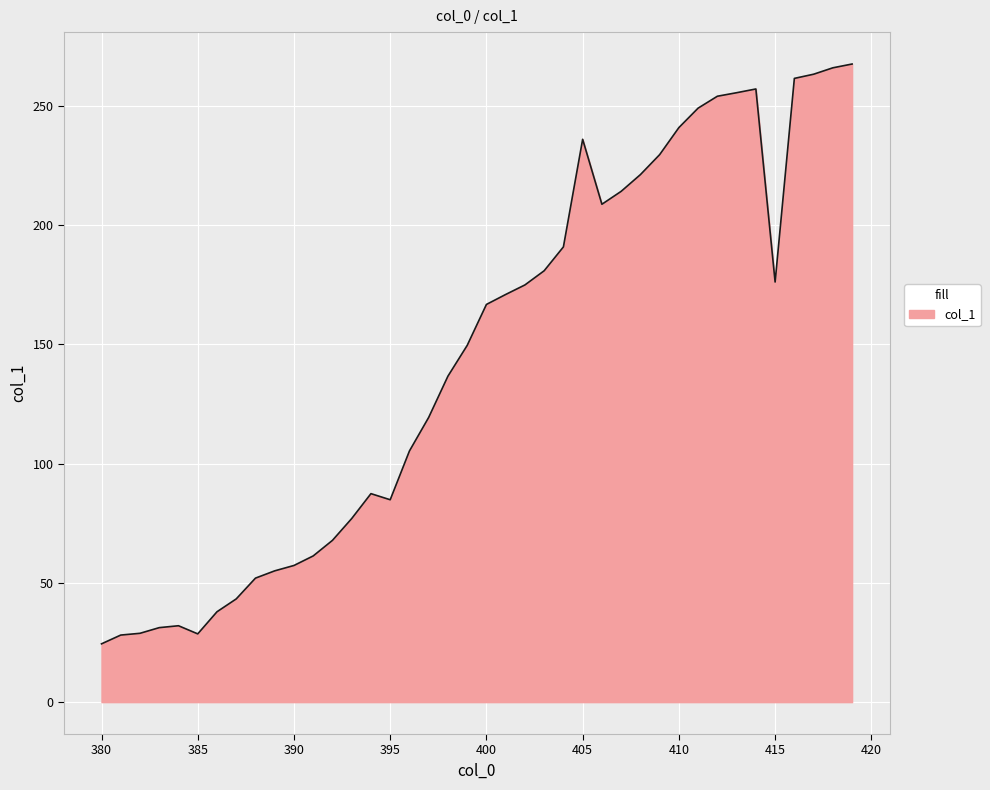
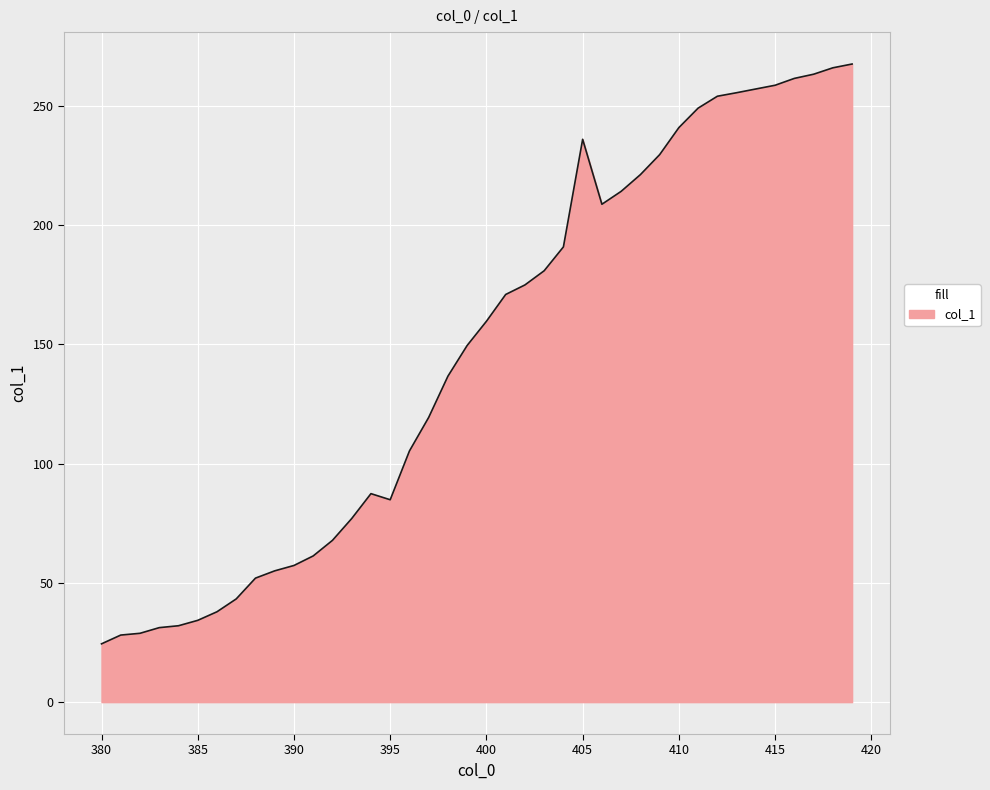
385: 29 -> 34
400: 167 -> 160
415: 176 -> 259
